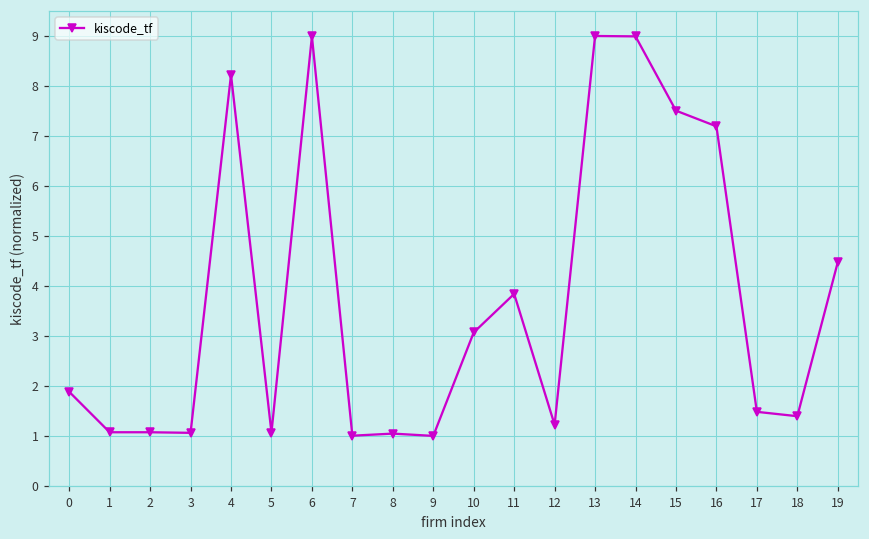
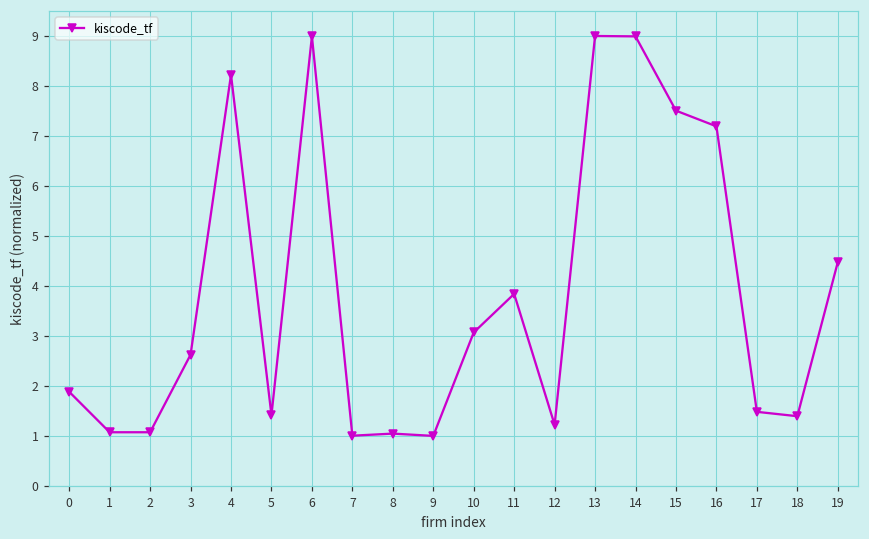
3: 1.1 -> 2.6
5: 1.1 -> 1.4
